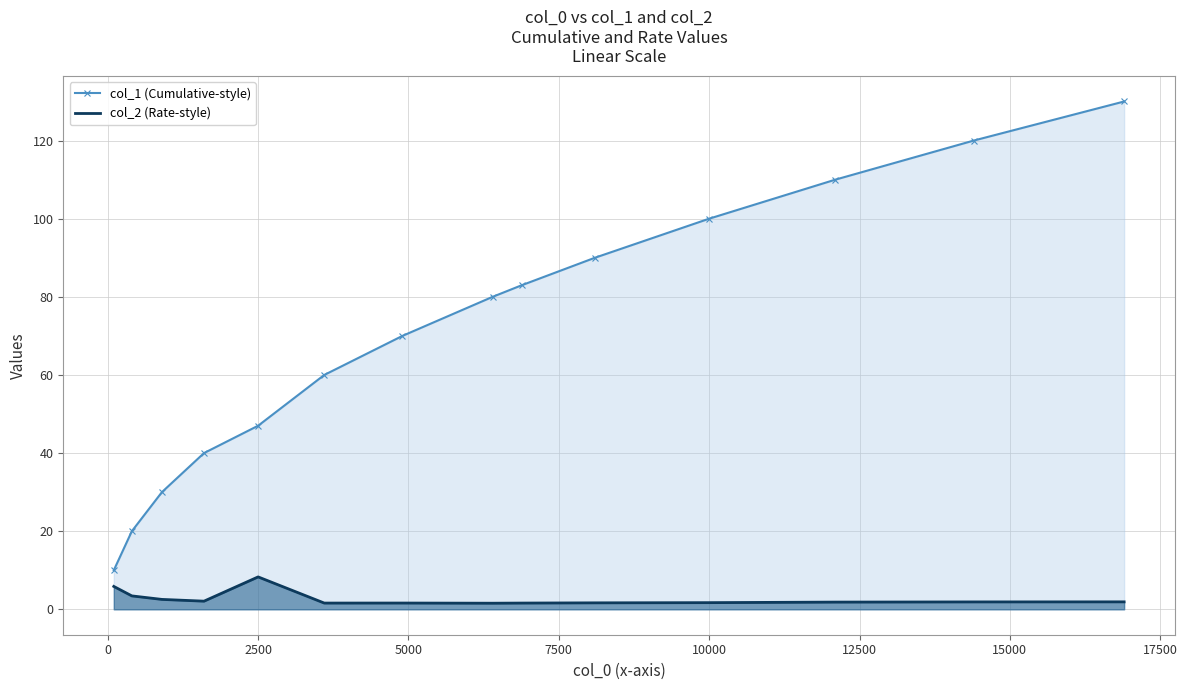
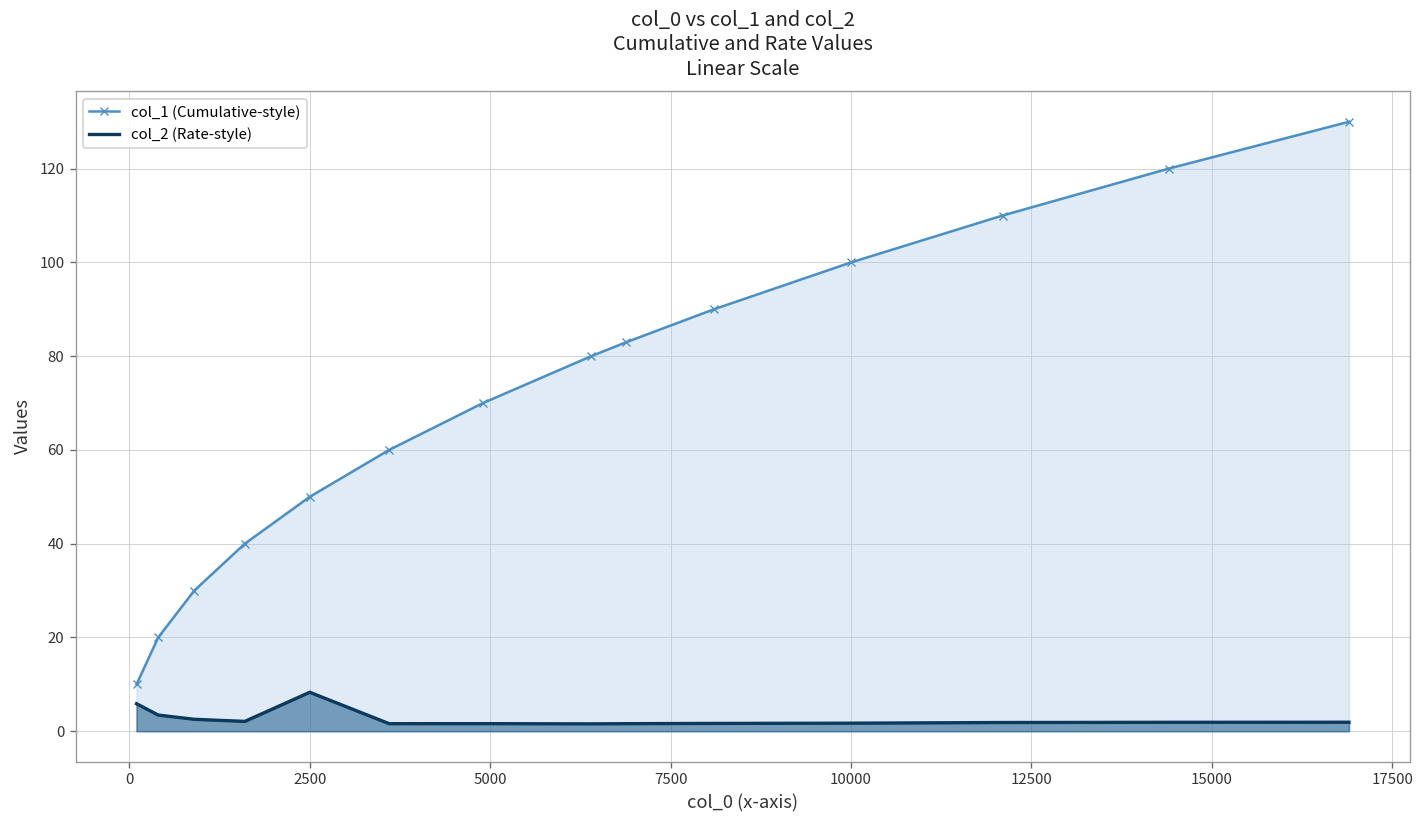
col_1 (Cumulative-style), 2500: 47 -> 50
